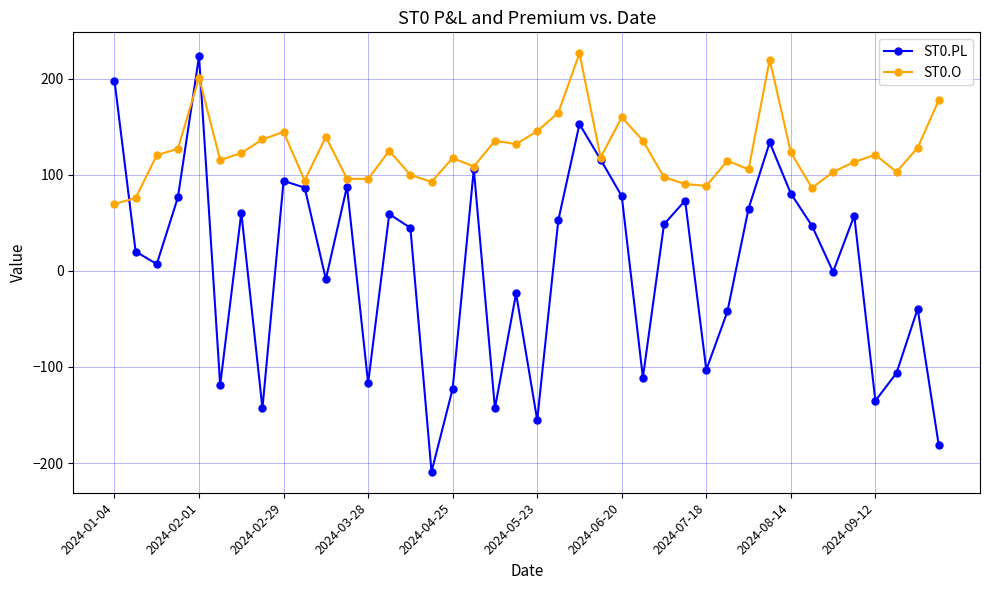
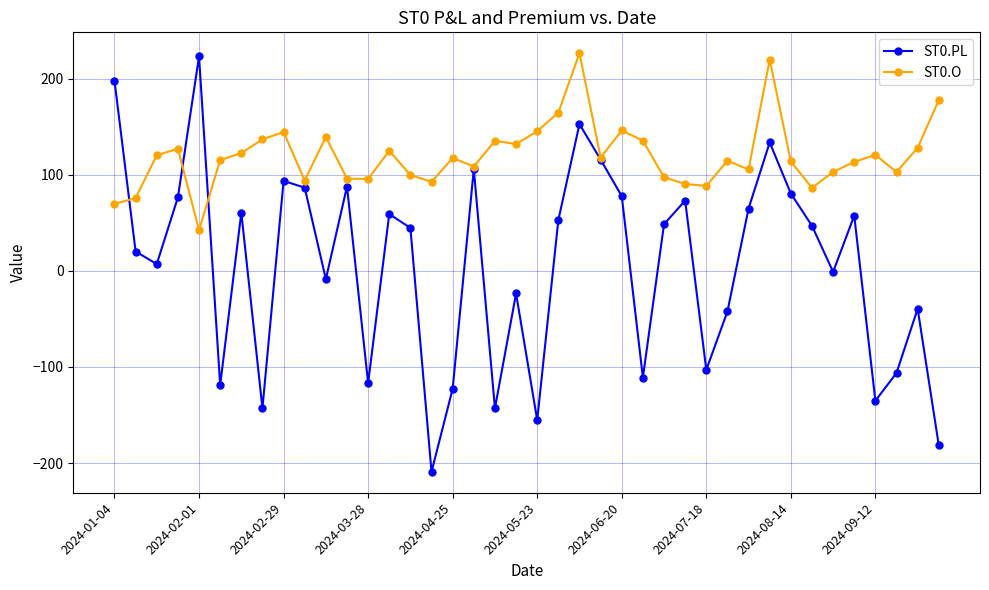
ST0.O, 2024-02-01: 200 -> 40
ST0.O, 2024-06-20: 160 -> 150
ST0.O, 2024-08-14: 120 -> 110
